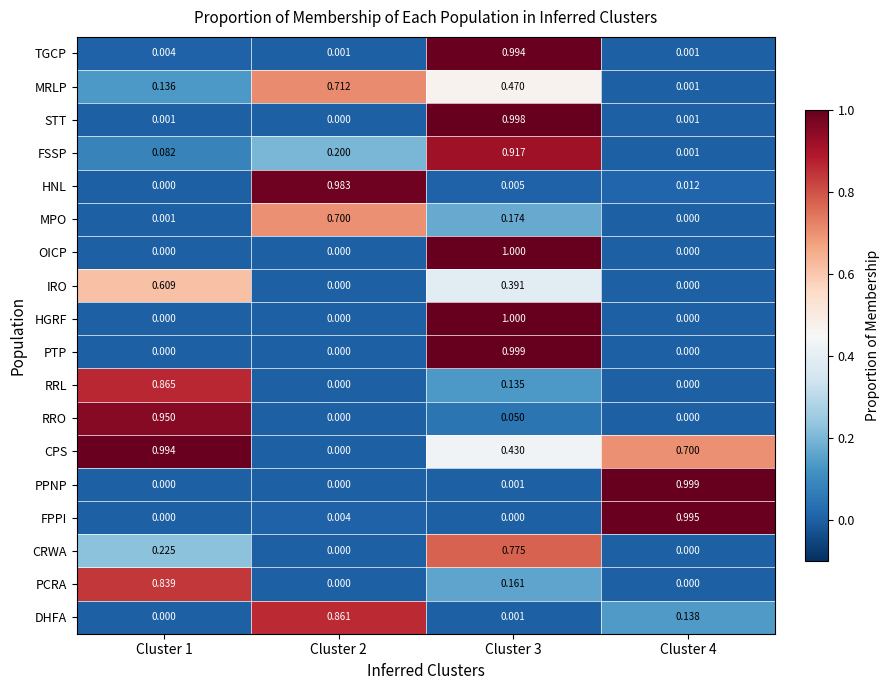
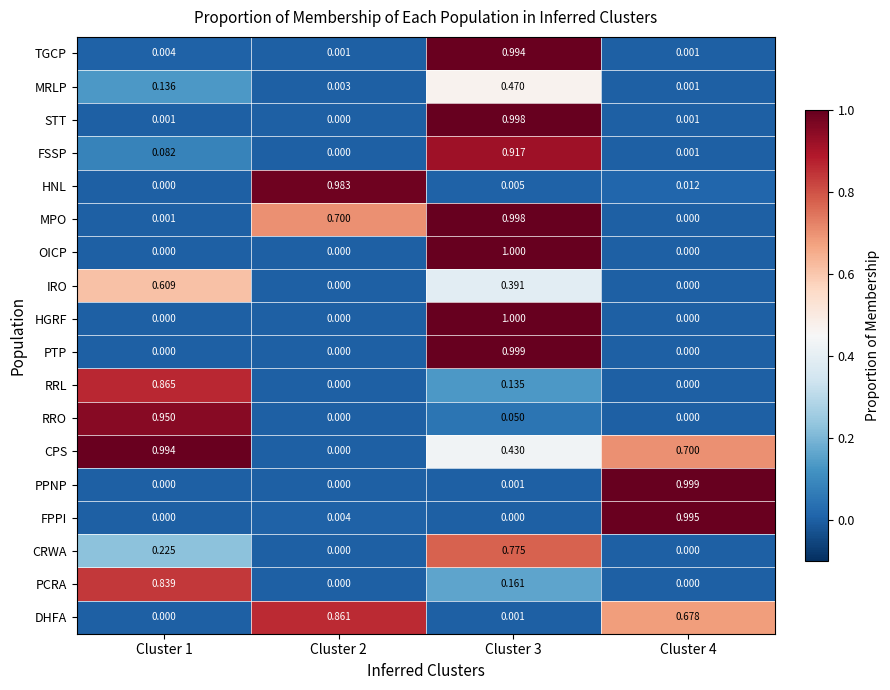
MRLP, Cluster 2: 0.712 -> 0.003
FSSP, Cluster 2: 0.200 -> 0.000
MPO, Cluster 3: 0.174 -> 0.998
DHFA, Cluster 4: 0.138 -> 0.678
